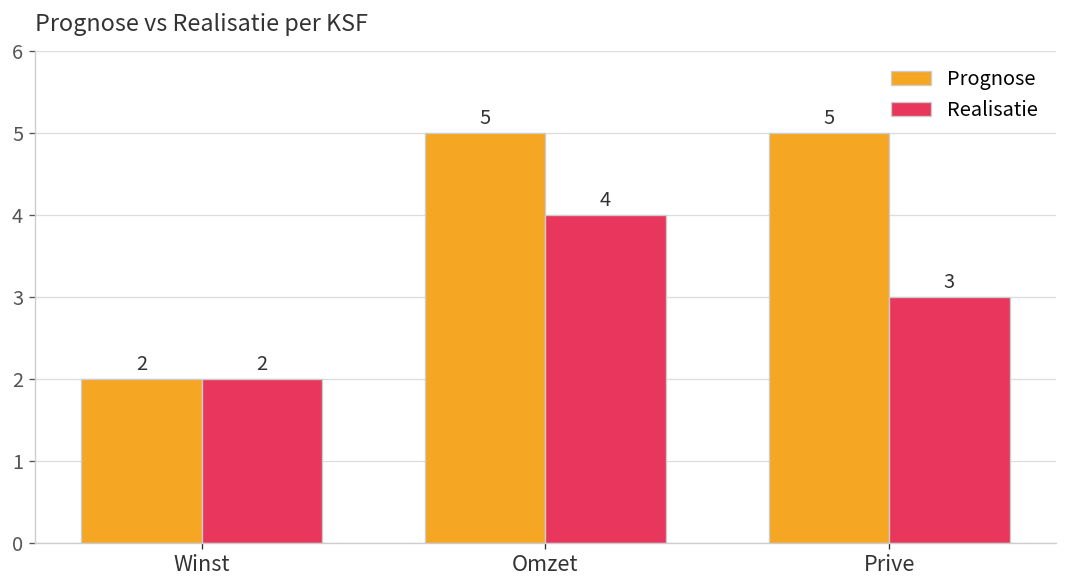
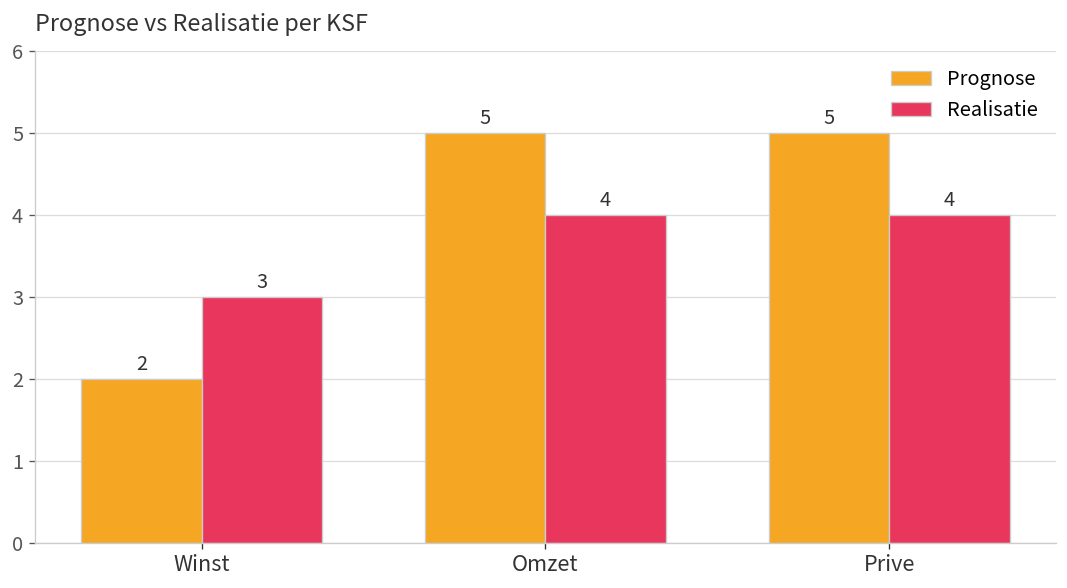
Realisatie, Winst: 2 -> 3
Realisatie, Prive: 3 -> 4
